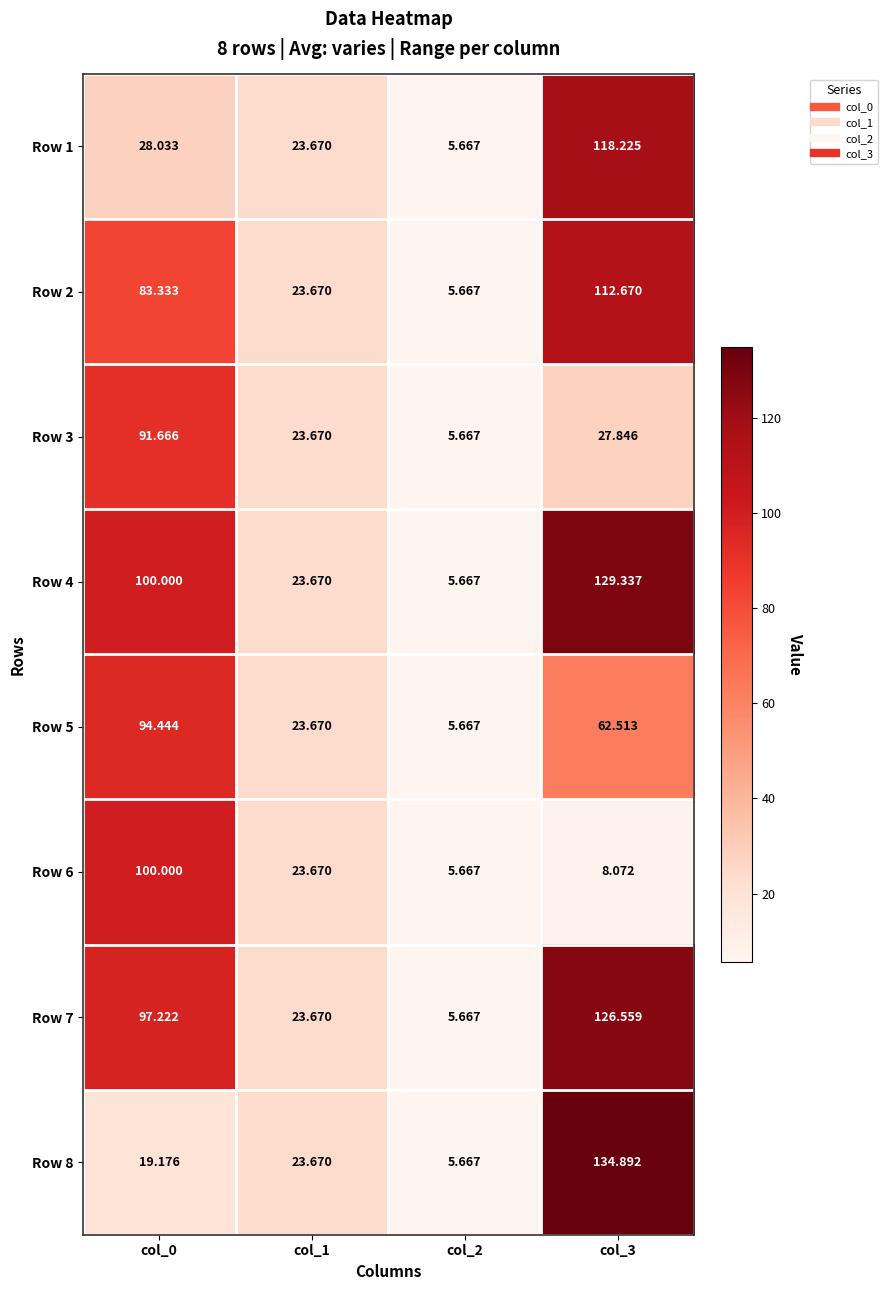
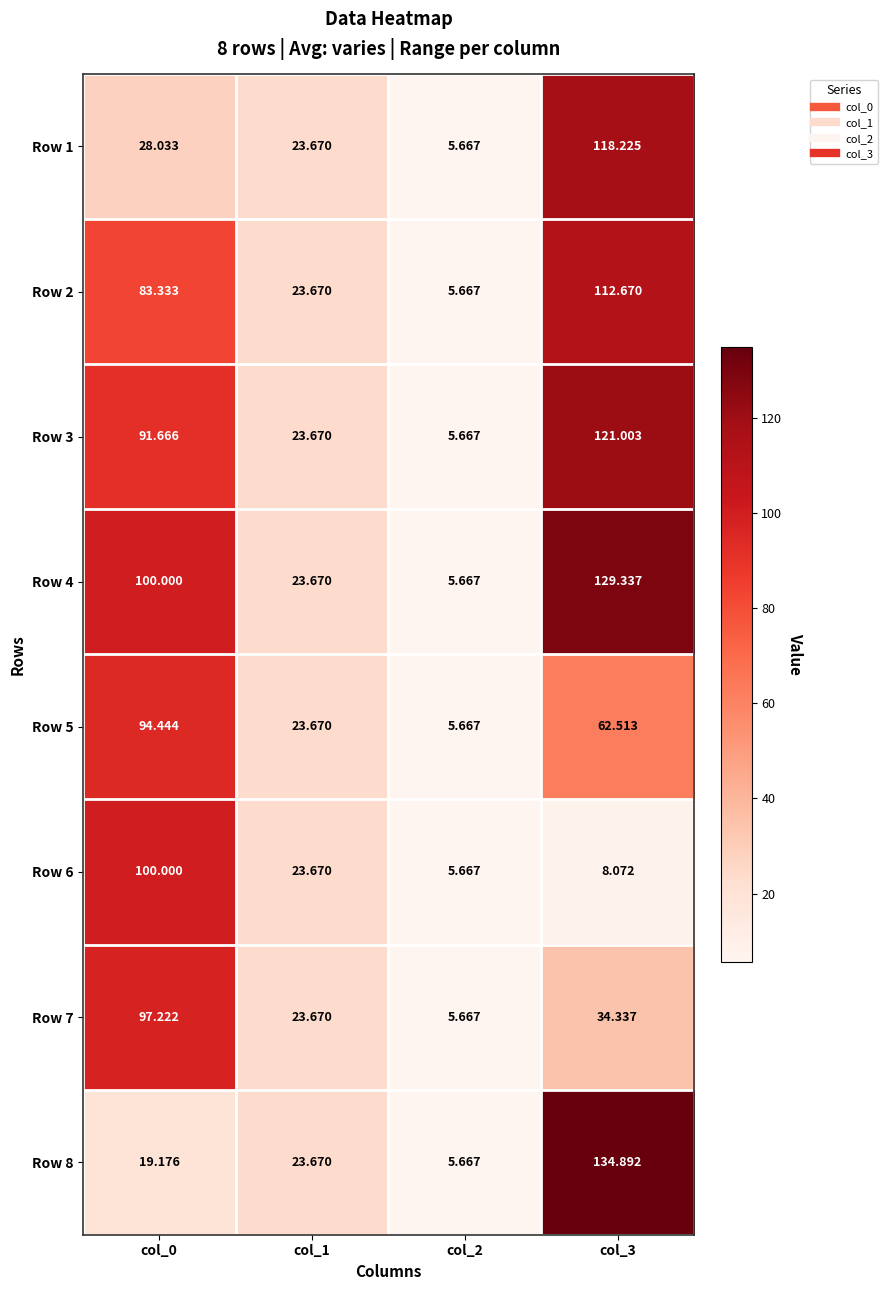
Row 3, col_3: 27.846 -> 121.003
Row 7, col_3: 126.559 -> 34.337
